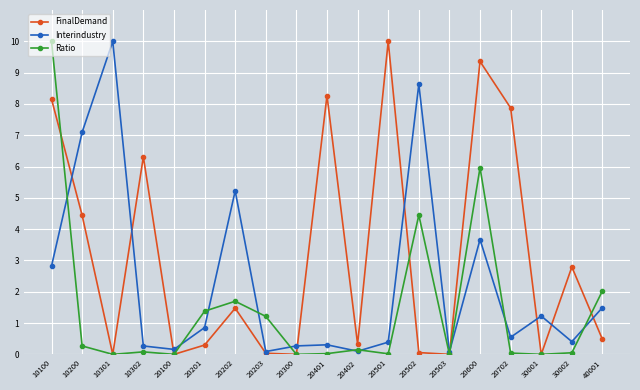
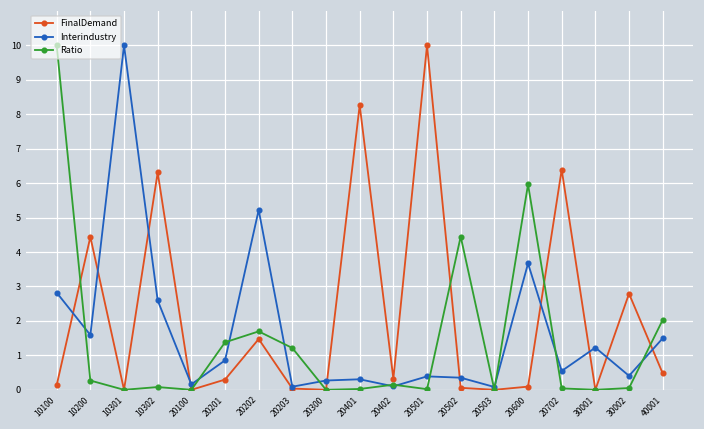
FinalDemand, 10100: 8.2 -> 0.1
Interindustry, 10200: 7.1 -> 1.6
Interindustry, 10302: 0.3 -> 2.6
Interindustry, 20502: 8.6 -> 0.4
FinalDemand, 20600: 9.4 -> 0.1
FinalDemand, 20702: 7.9 -> 6.4
